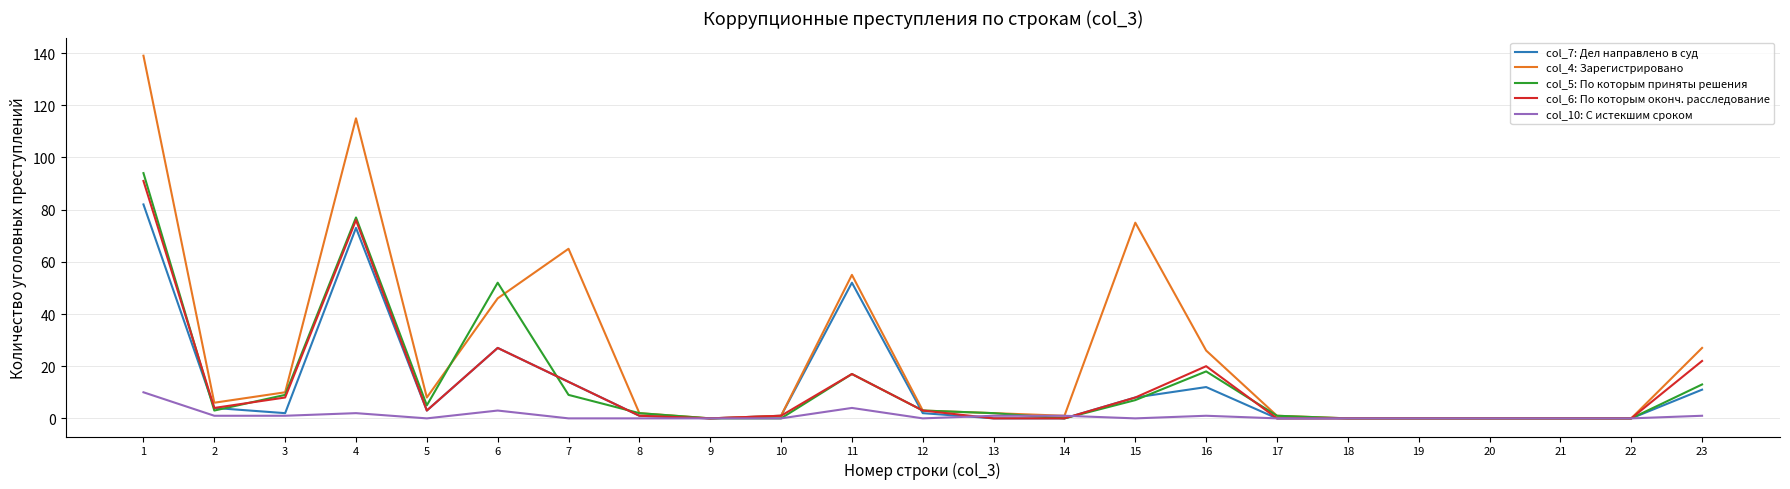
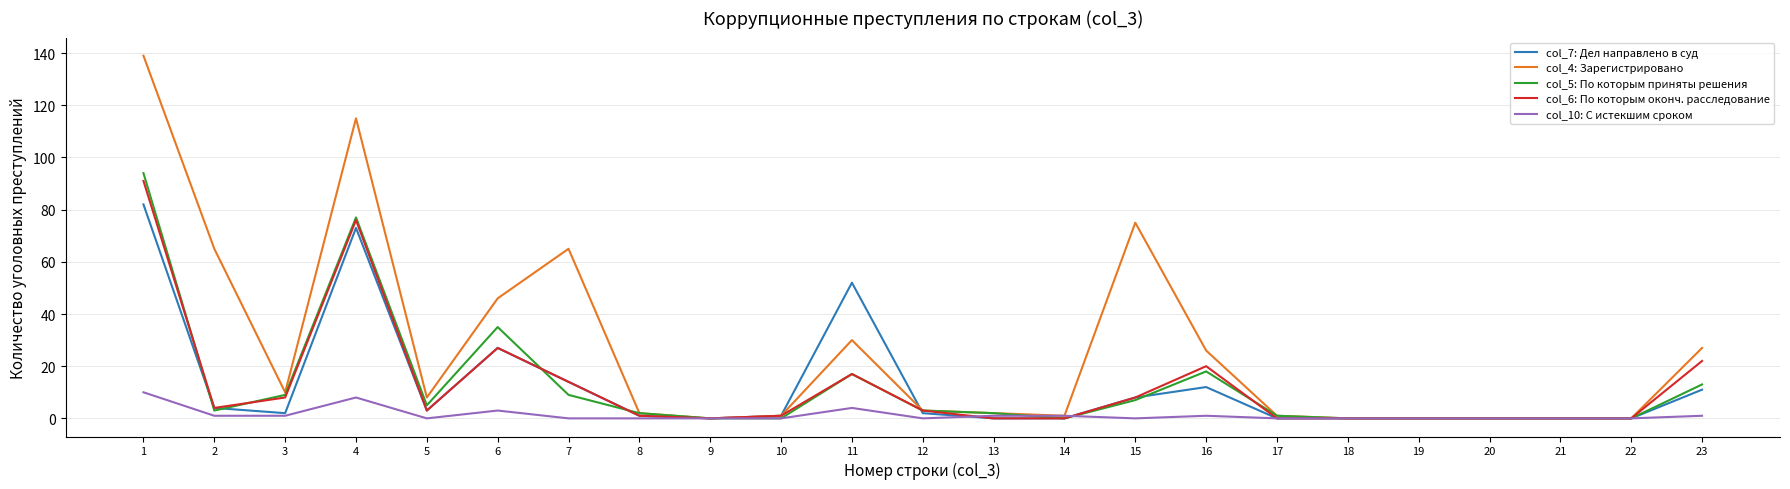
col_4: Зарегистрировано, 2: 6 -> 65
col_10: С истекшим сроком, 4: 2 -> 8
col_5: По которым приняты решения, 6: 52 -> 35
col_4: Зарегистрировано, 11: 55 -> 30
